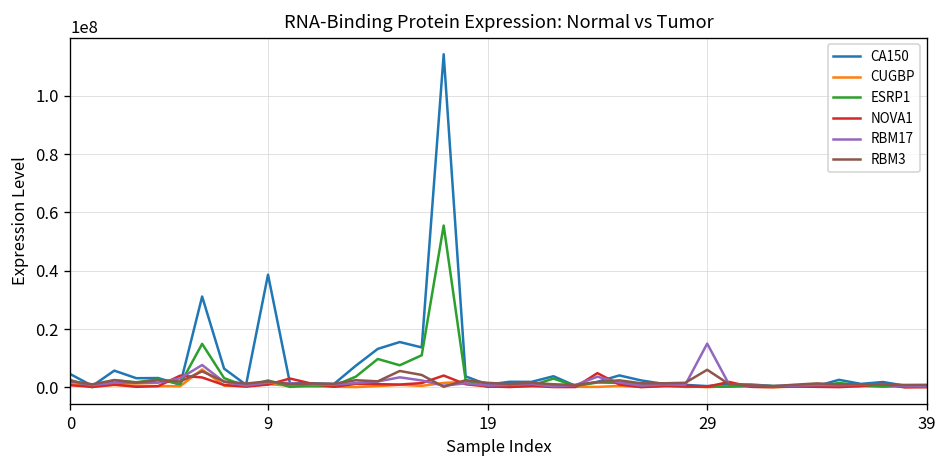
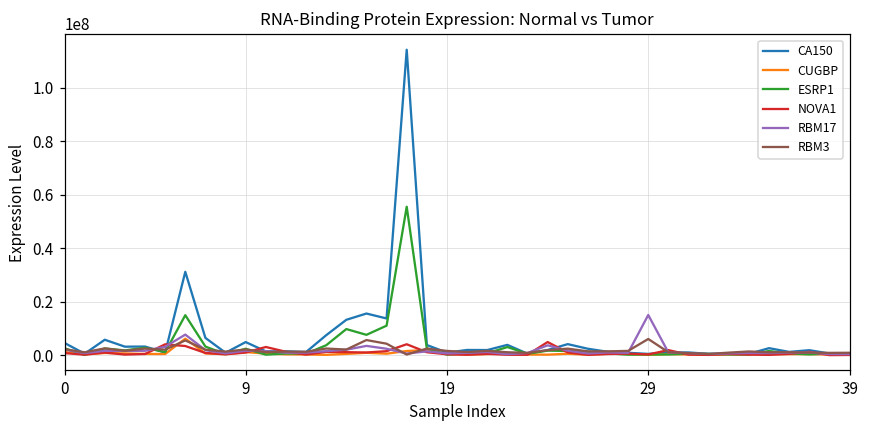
CA150, 9: 39000000 -> 5000000
